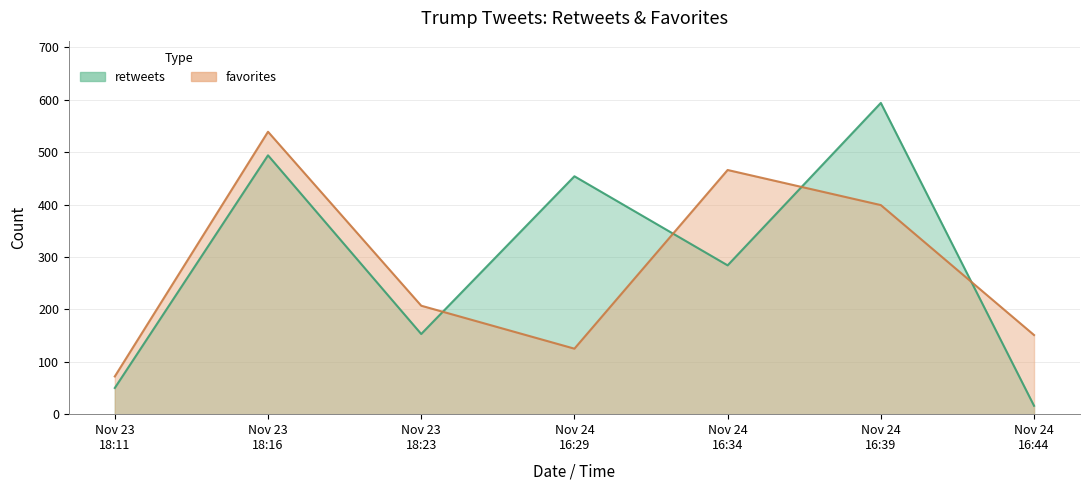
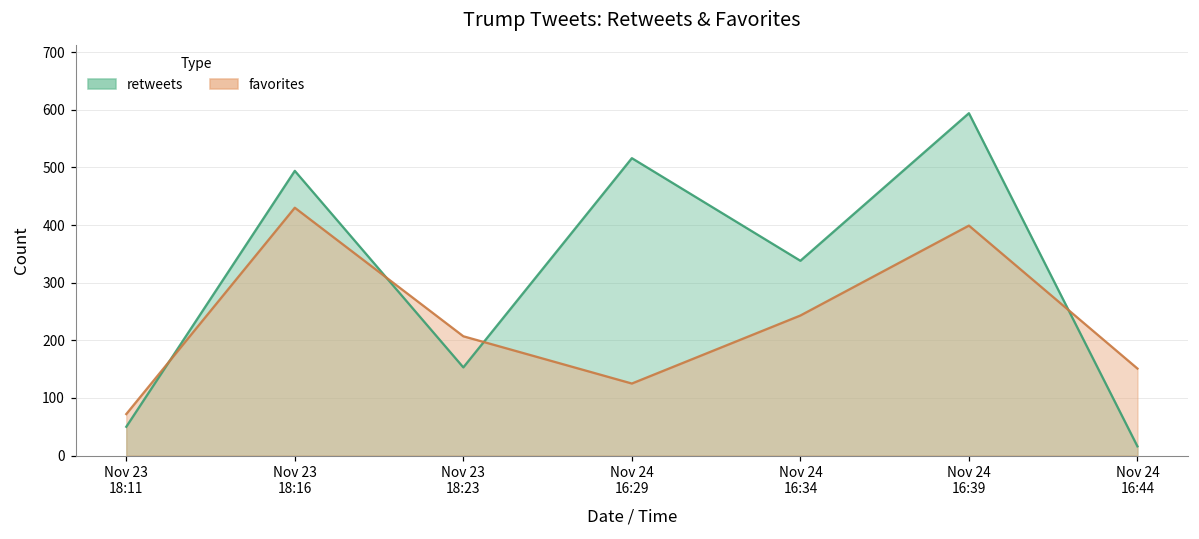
favorites, Nov 23 18:16: 540 -> 430
retweets, Nov 24 16:29: 450 -> 520
retweets, Nov 24 16:34: 280 -> 340
favorites, Nov 24 16:34: 470 -> 240
